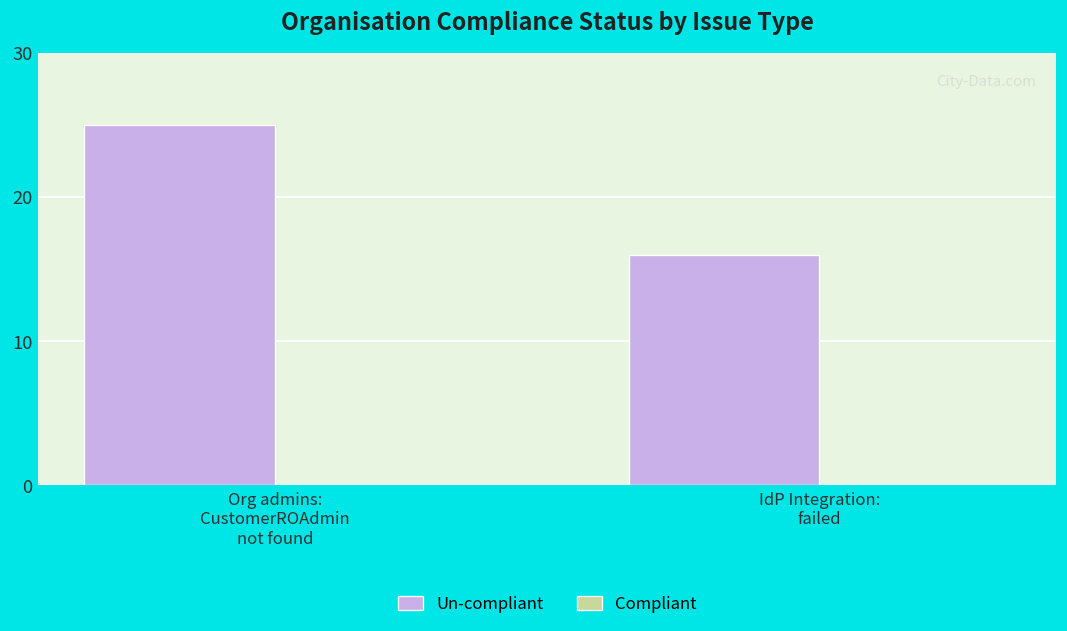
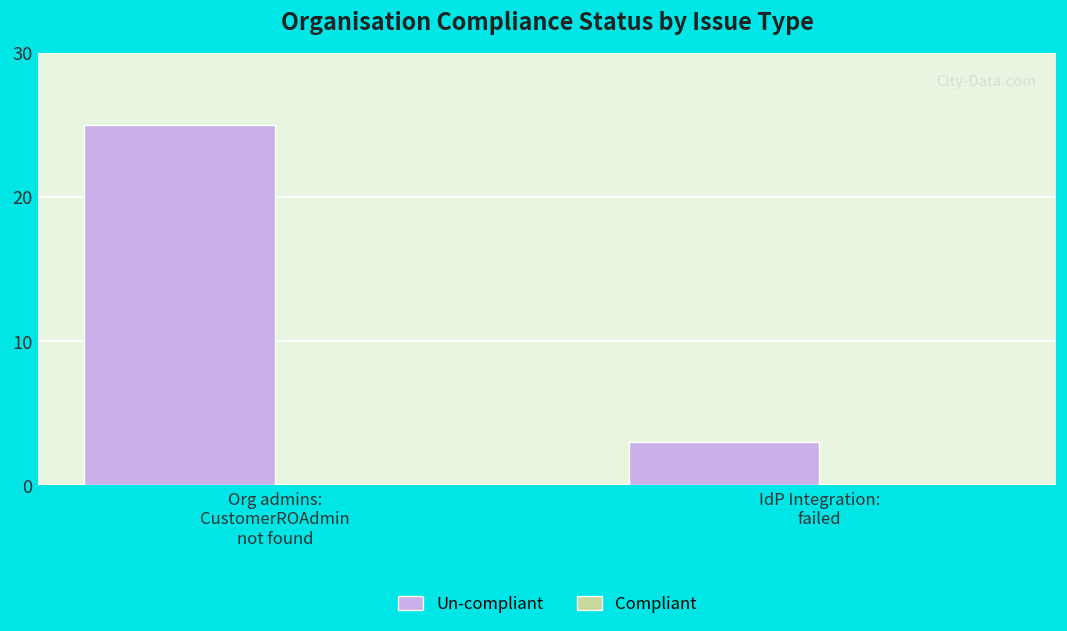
Un-compliant, IdP Integration: failed: 16 -> 3
